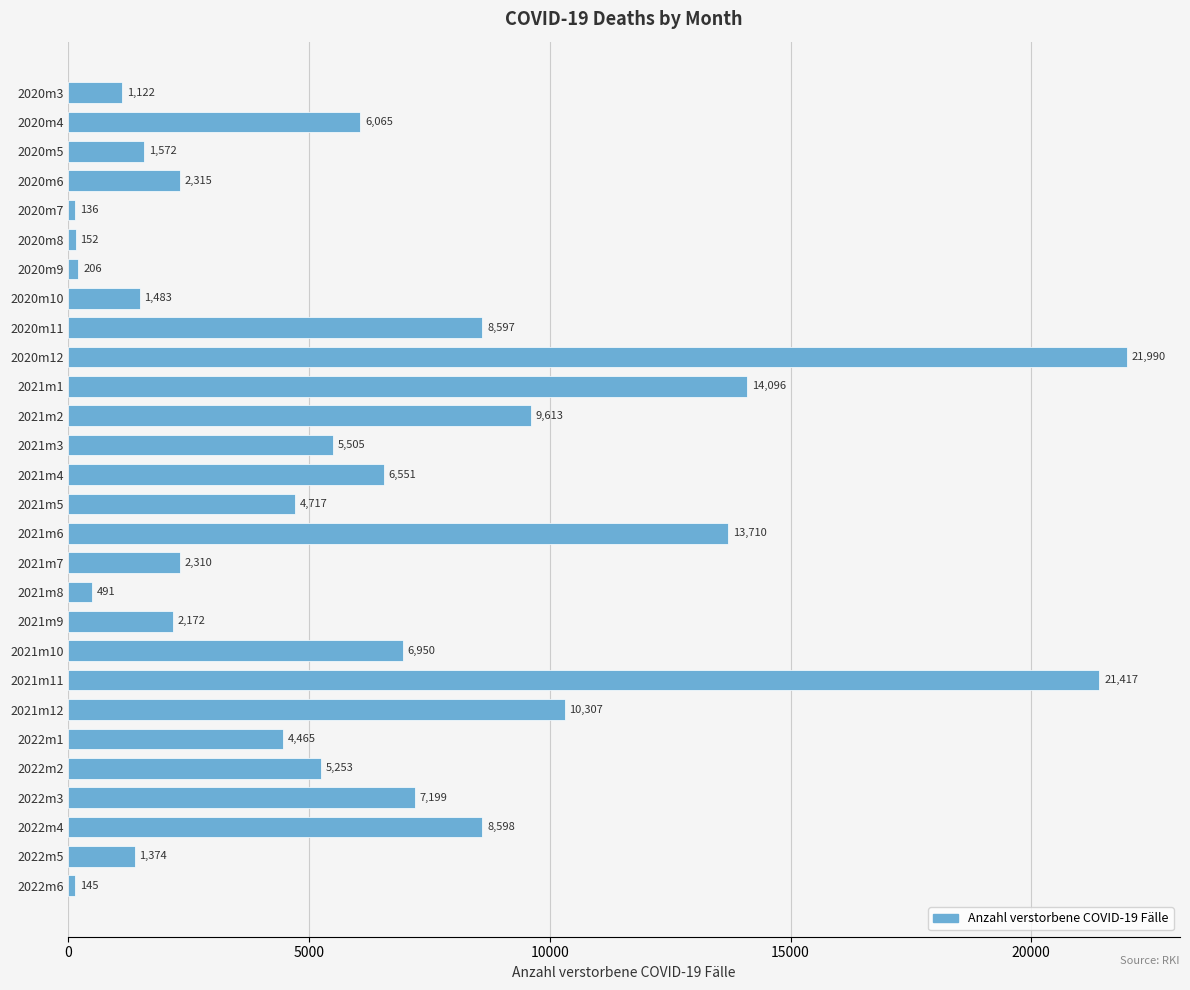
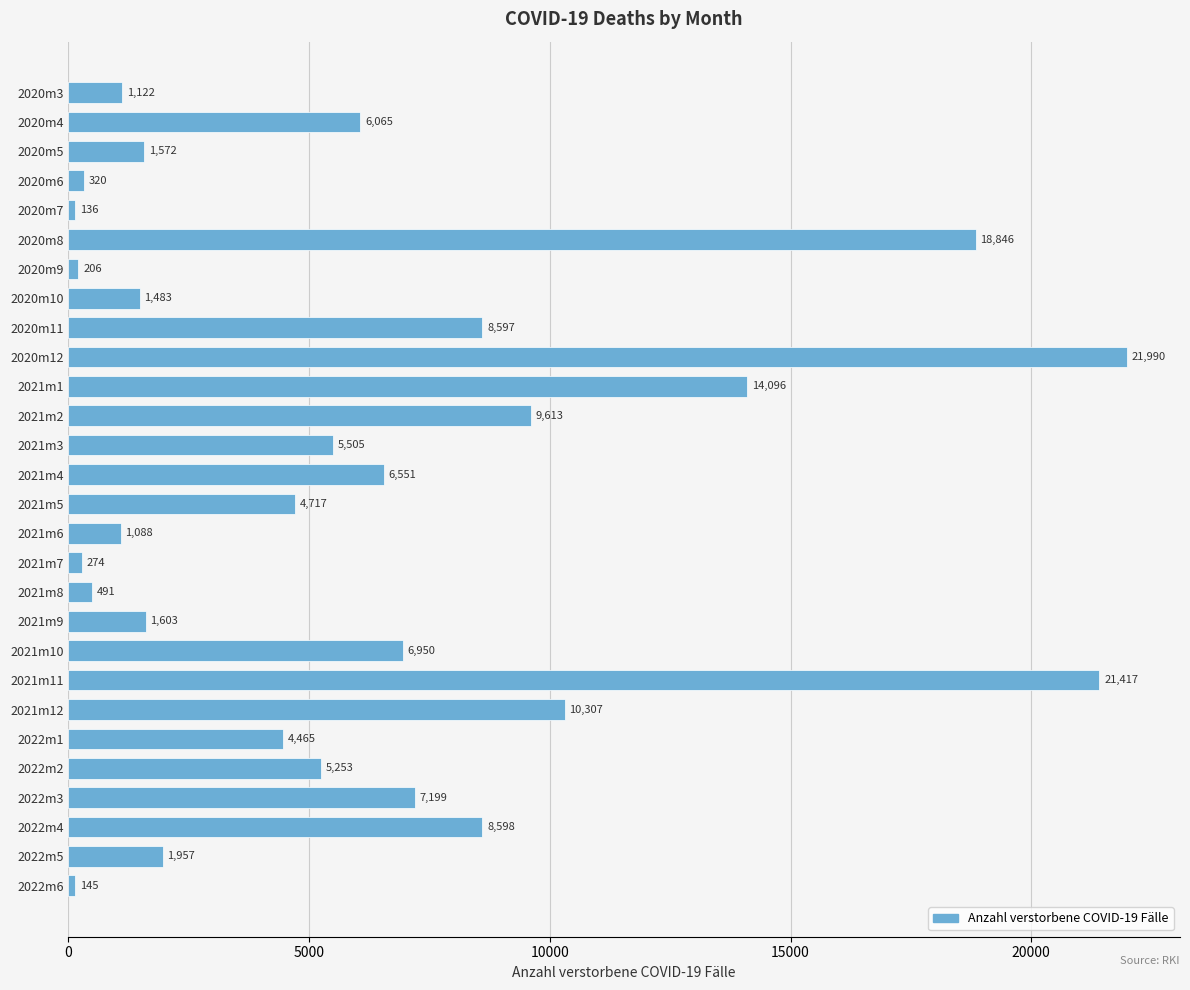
2020m6: 2,315 -> 320
2020m8: 152 -> 18,846
2021m6: 13,710 -> 1,088
2021m7: 2,310 -> 274
2021m9: 2,172 -> 1,603
2022m5: 1,374 -> 1,957
